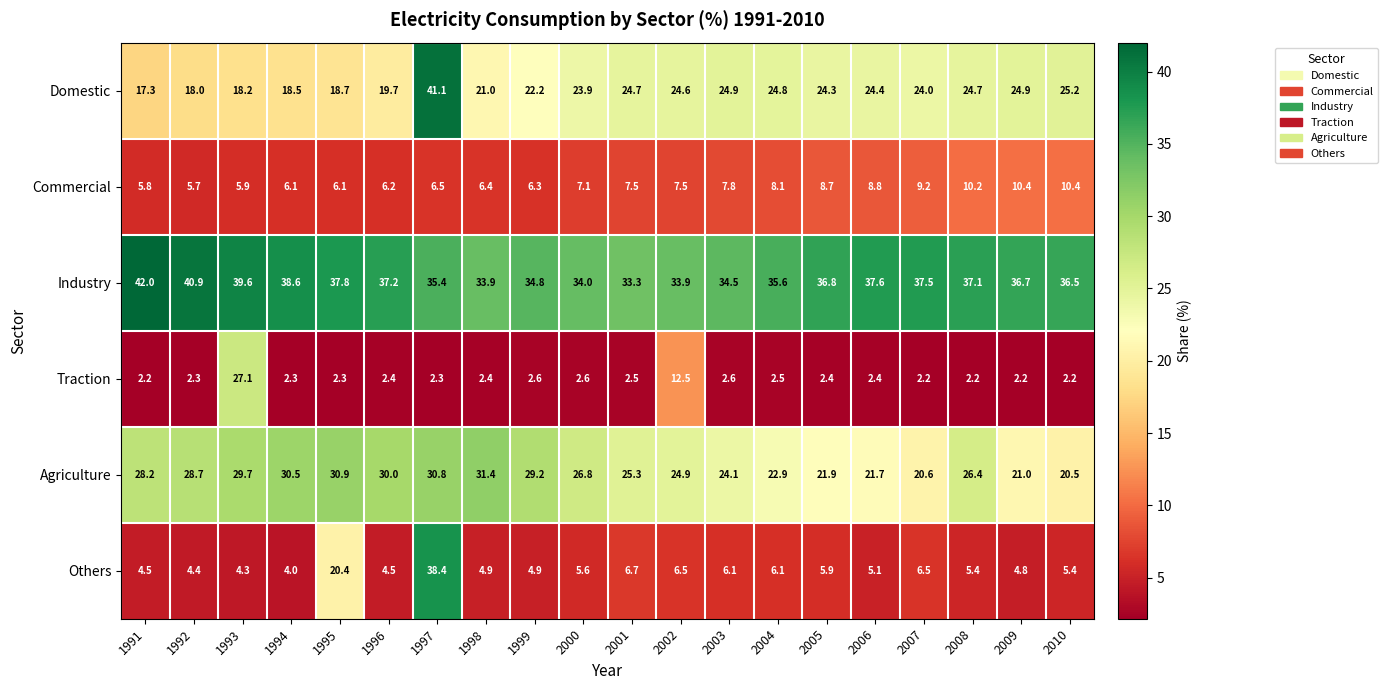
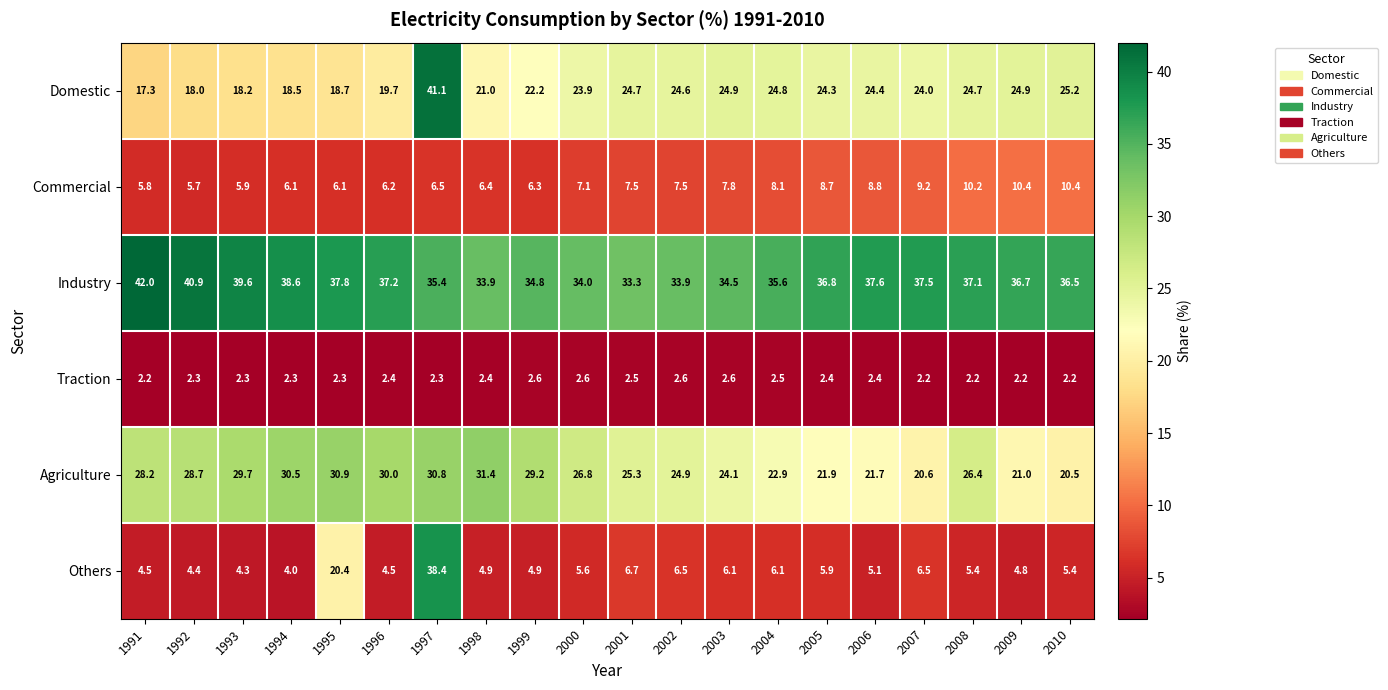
Traction, 1993: 27.1 -> 2.3
Traction, 2002: 12.5 -> 2.6
